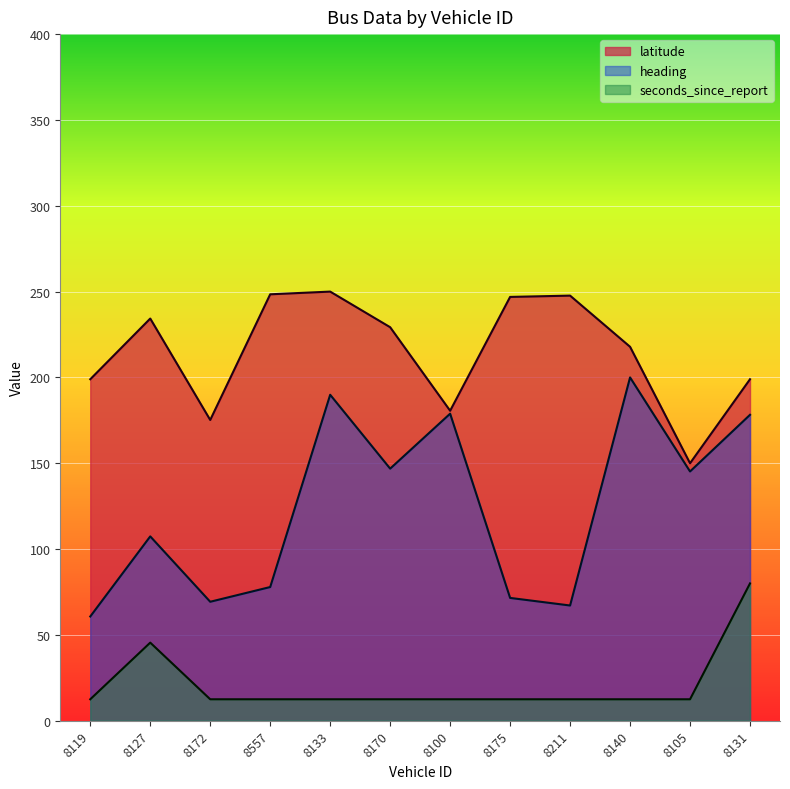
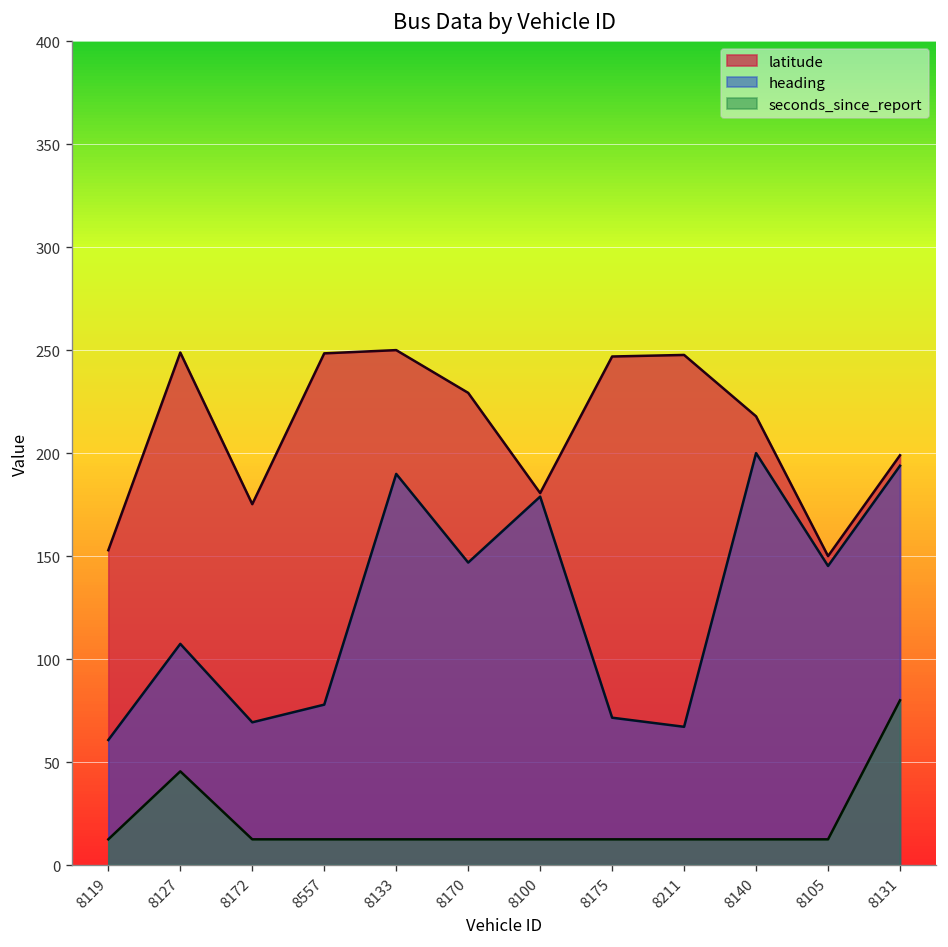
latitude, 8119: 199 -> 153
latitude, 8127: 234 -> 249
heading, 8131: 178 -> 194
